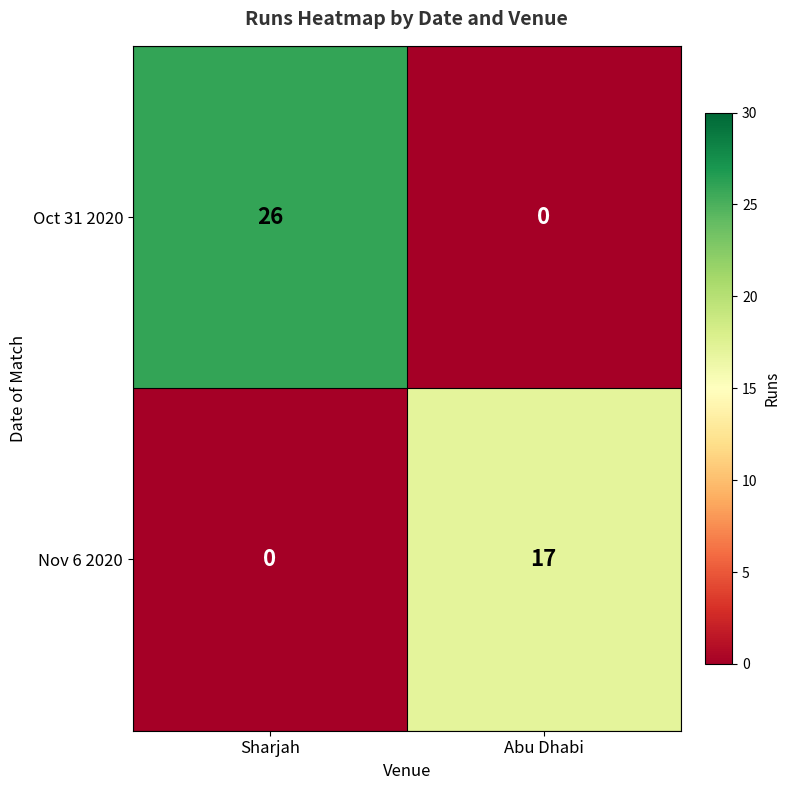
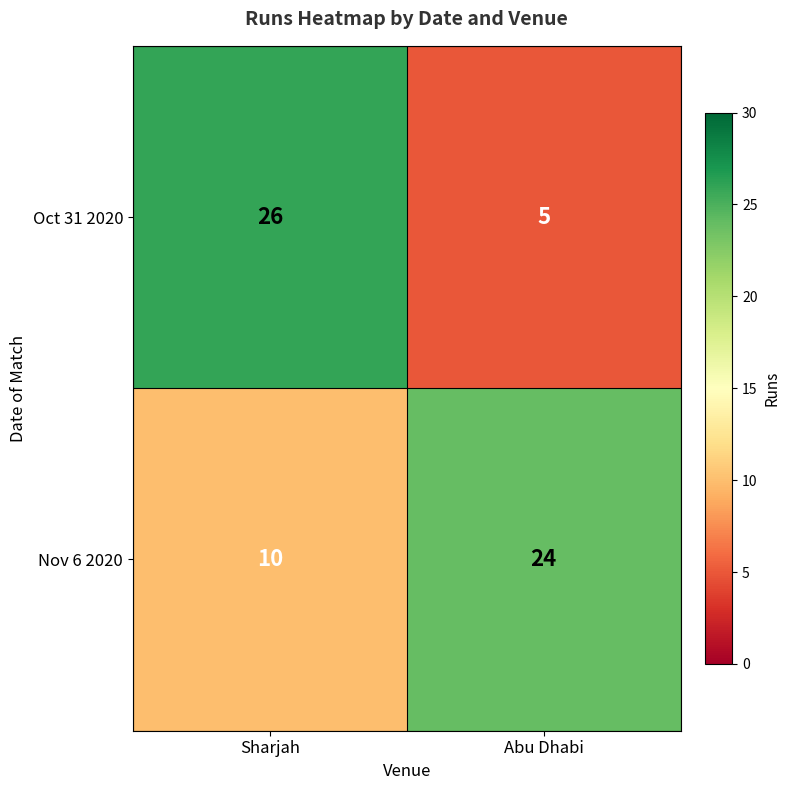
Oct 31 2020, Abu Dhabi: 0 -> 5
Nov 6 2020, Sharjah: 0 -> 10
Nov 6 2020, Abu Dhabi: 17 -> 24
